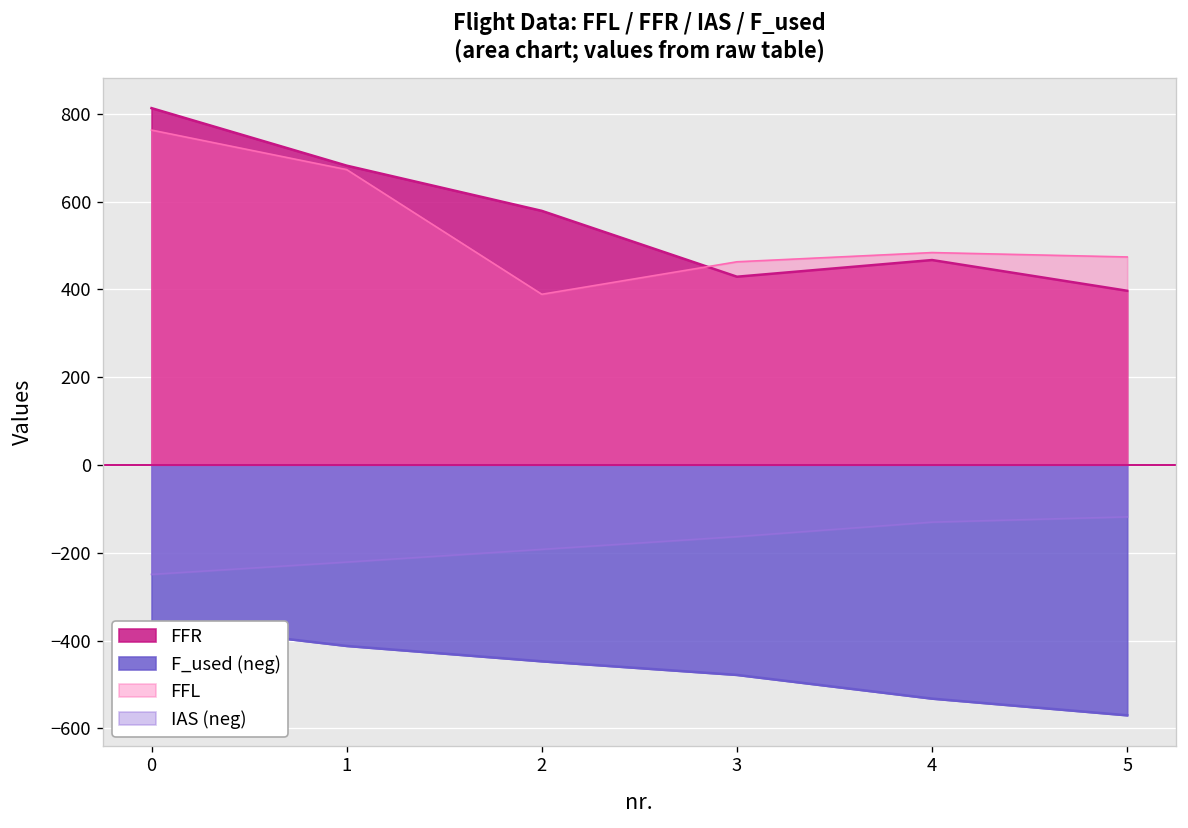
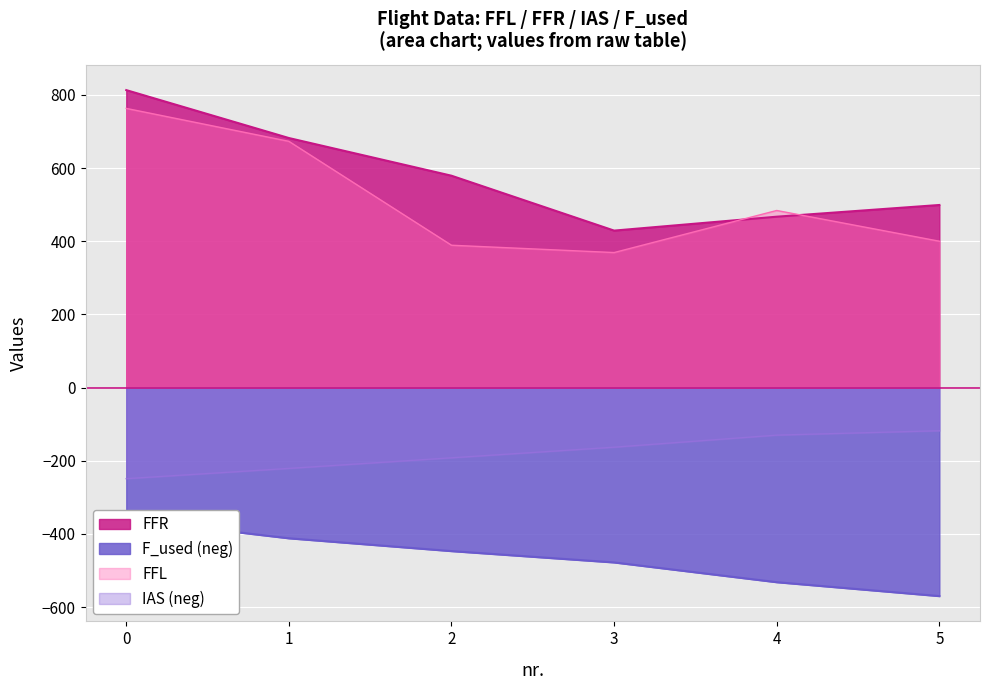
FFL, 3: 460 -> 370
FFR, 5: 400 -> 500
FFL, 5: 470 -> 400
